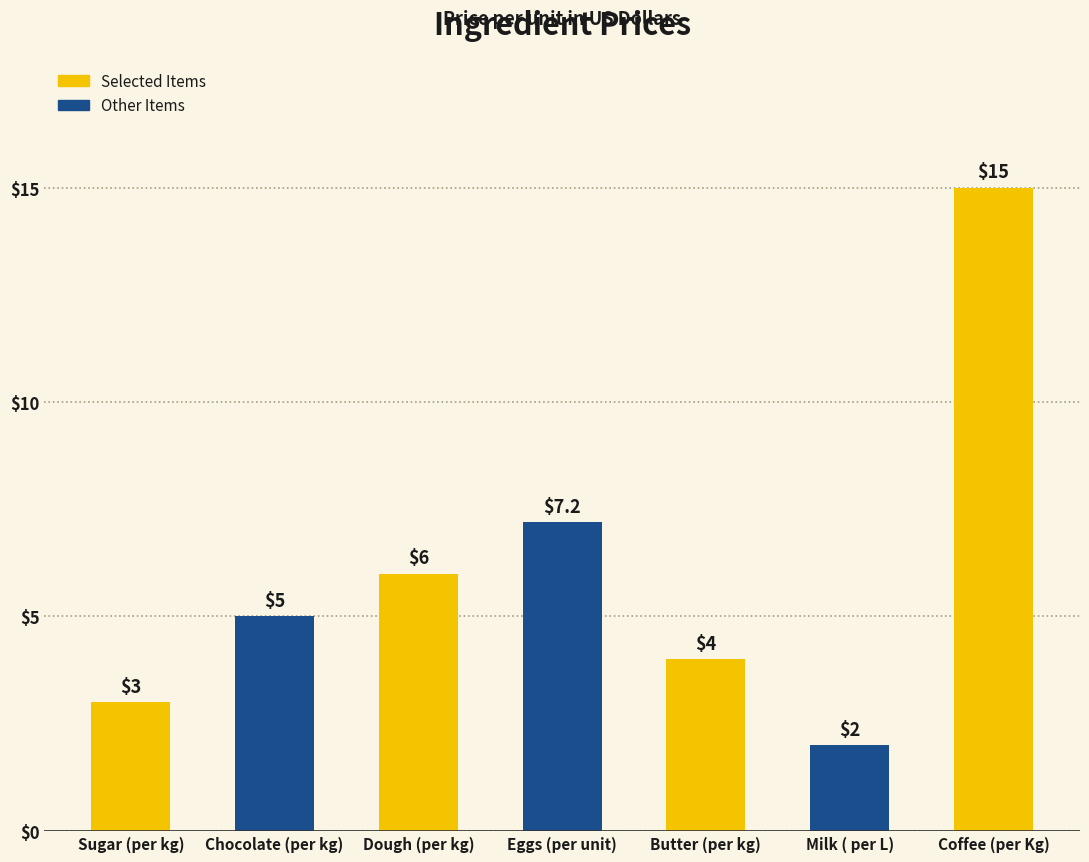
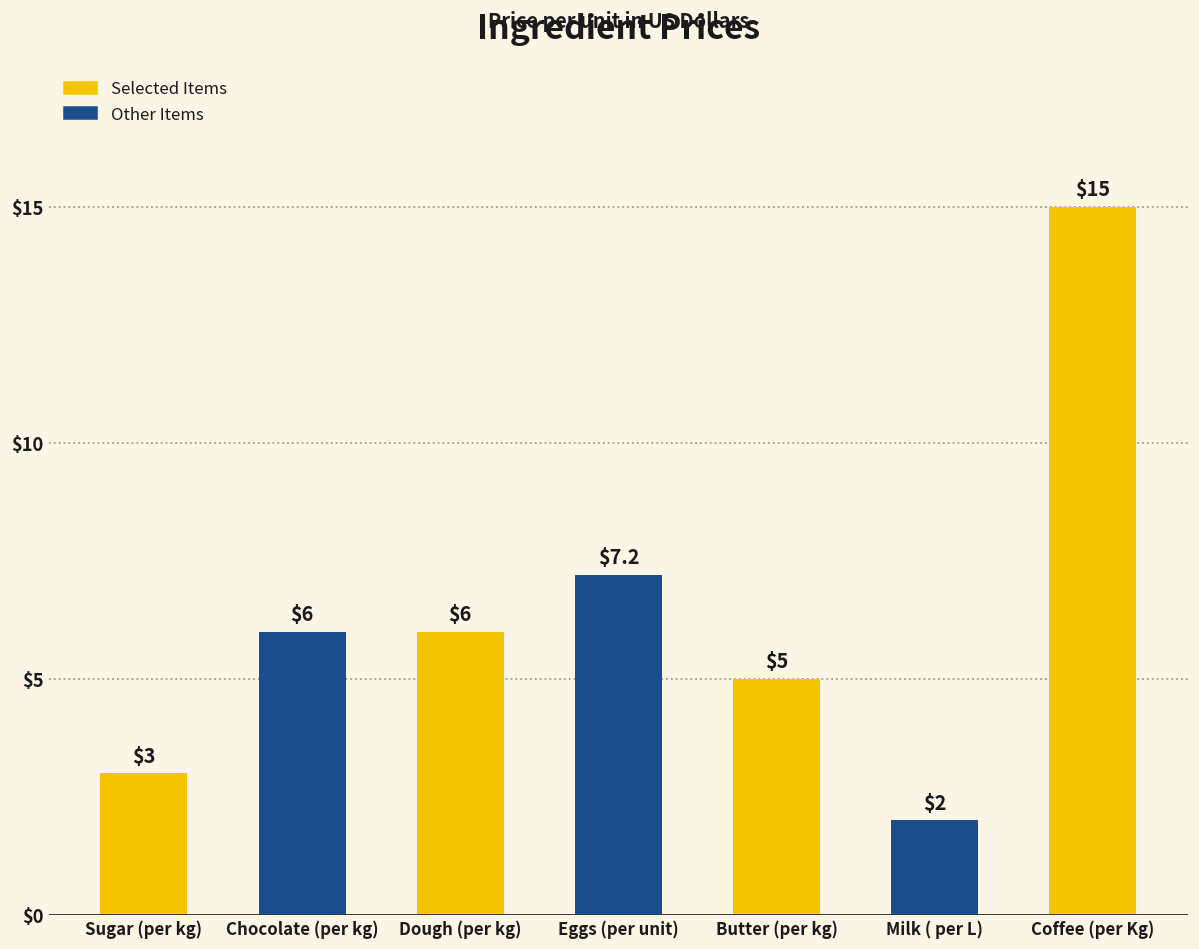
Chocolate (per kg): $5 -> $6
Butter (per kg): $4 -> $5
